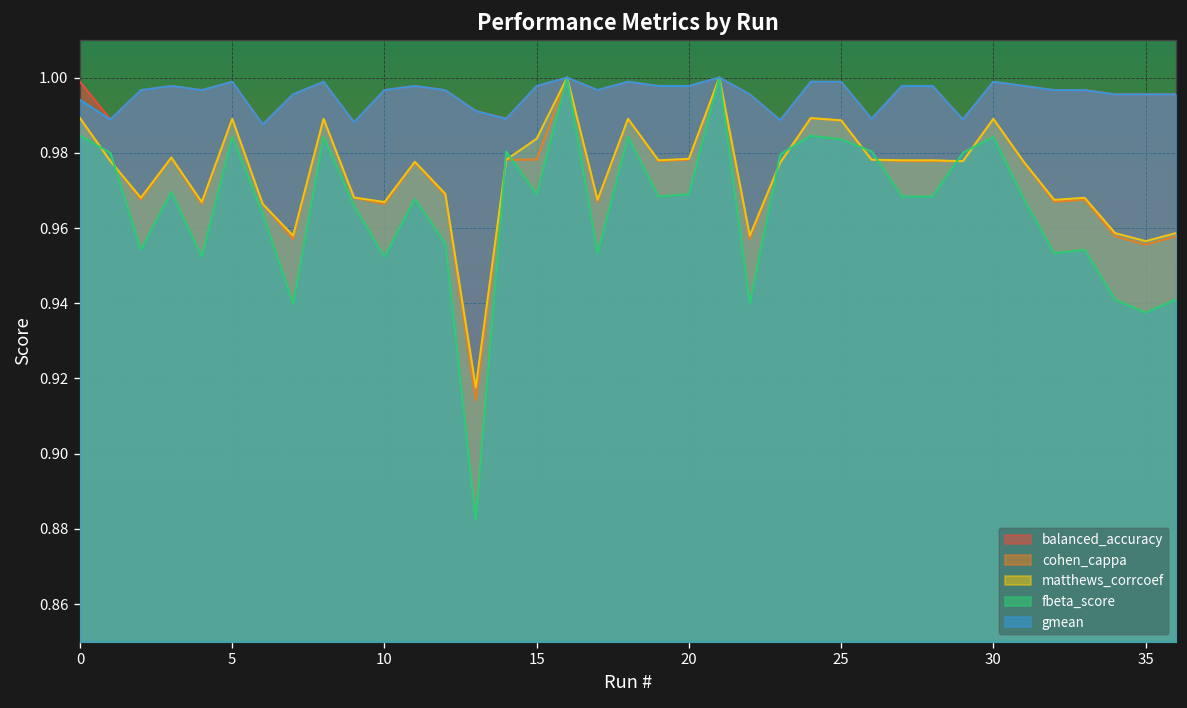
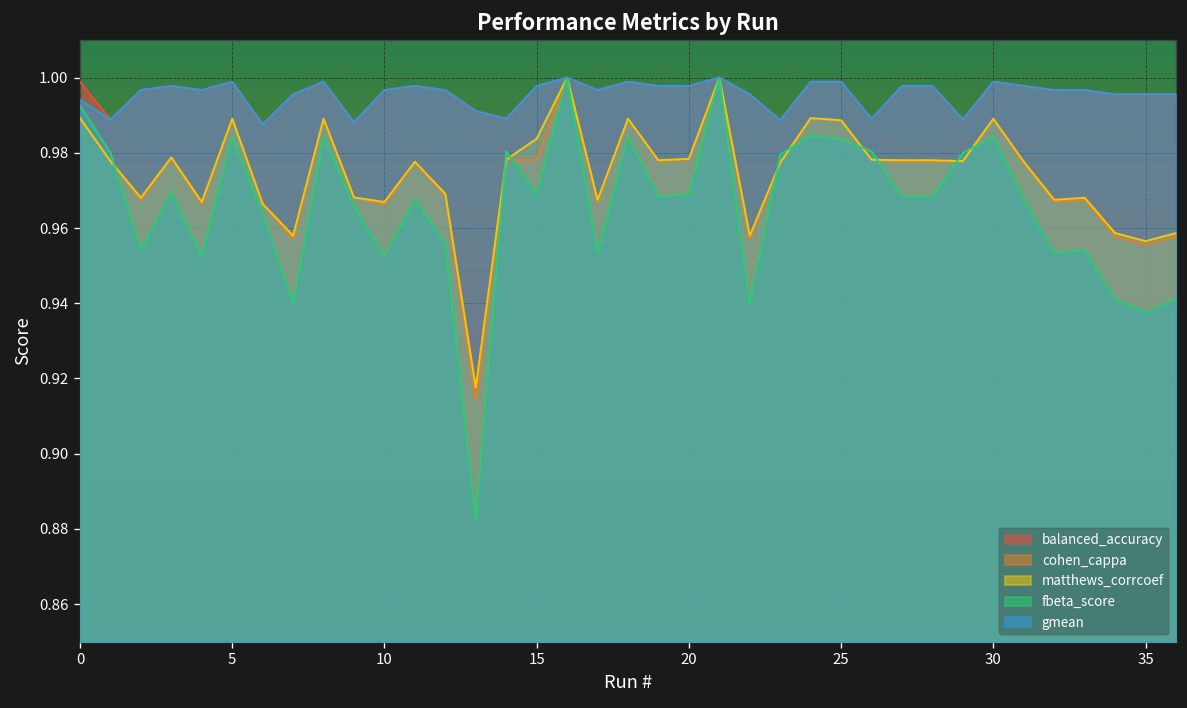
fbeta_score, 0: 0.985 -> 0.993
